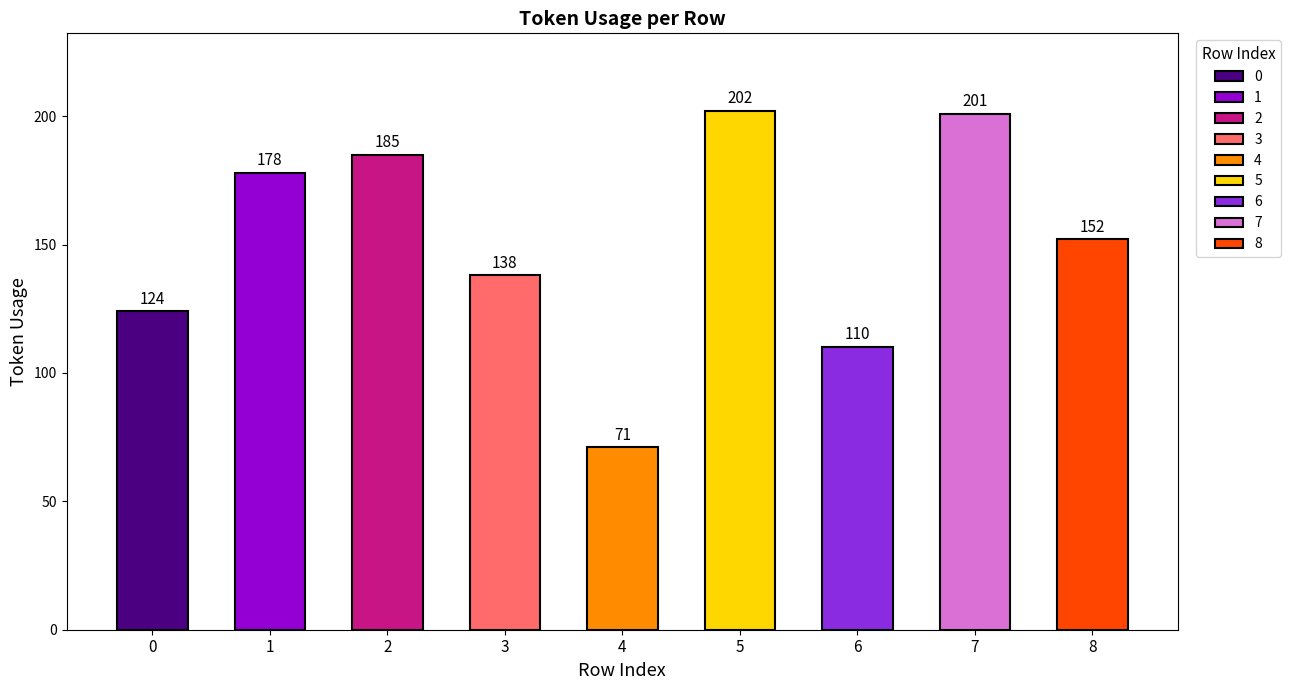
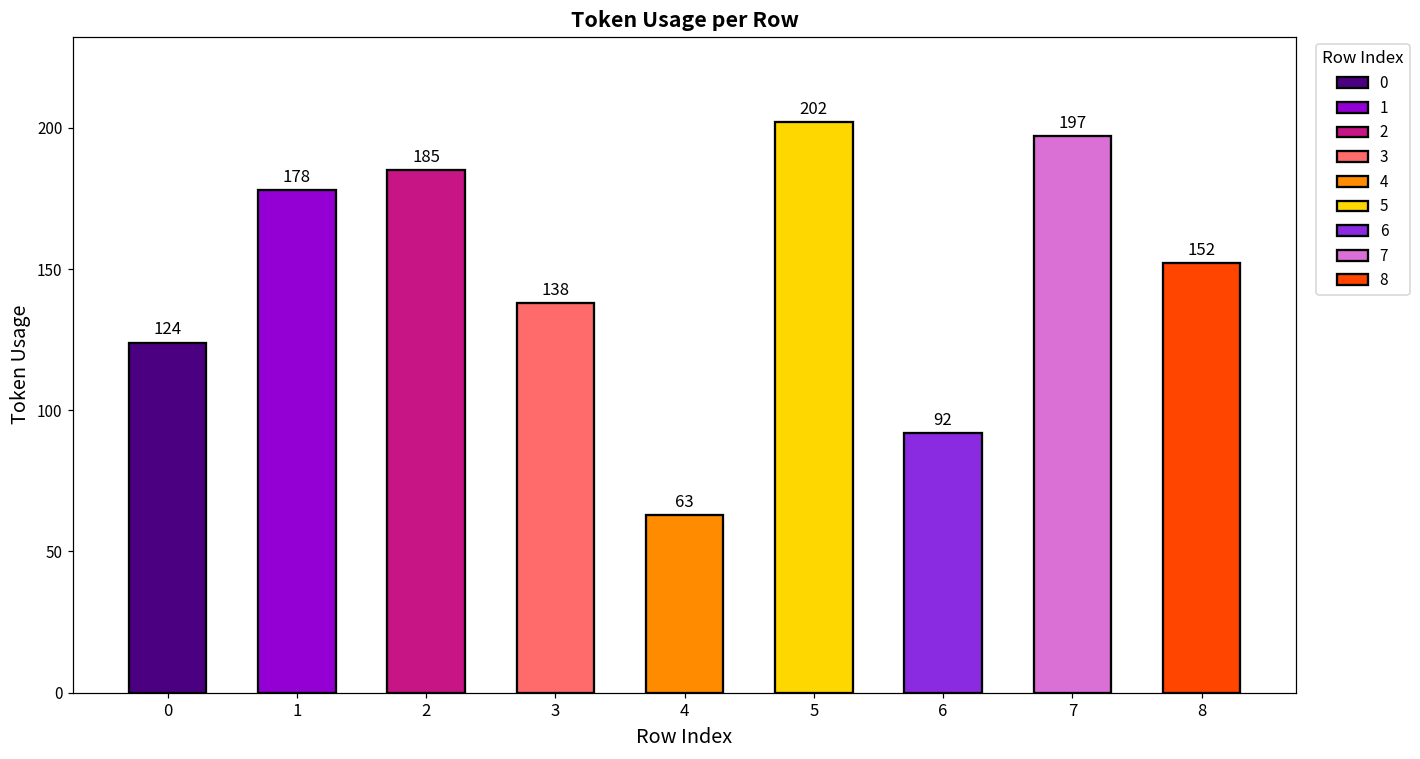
4: 71 -> 63
6: 110 -> 92
7: 201 -> 197
